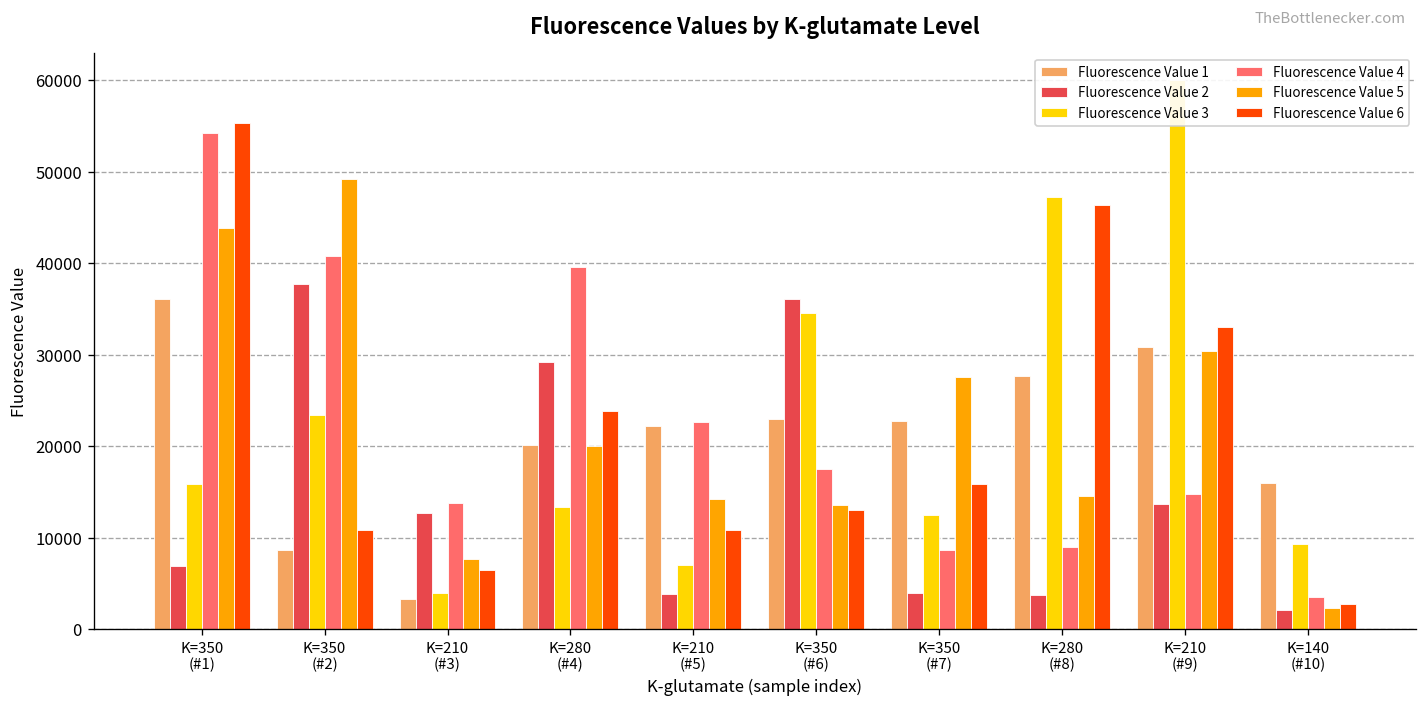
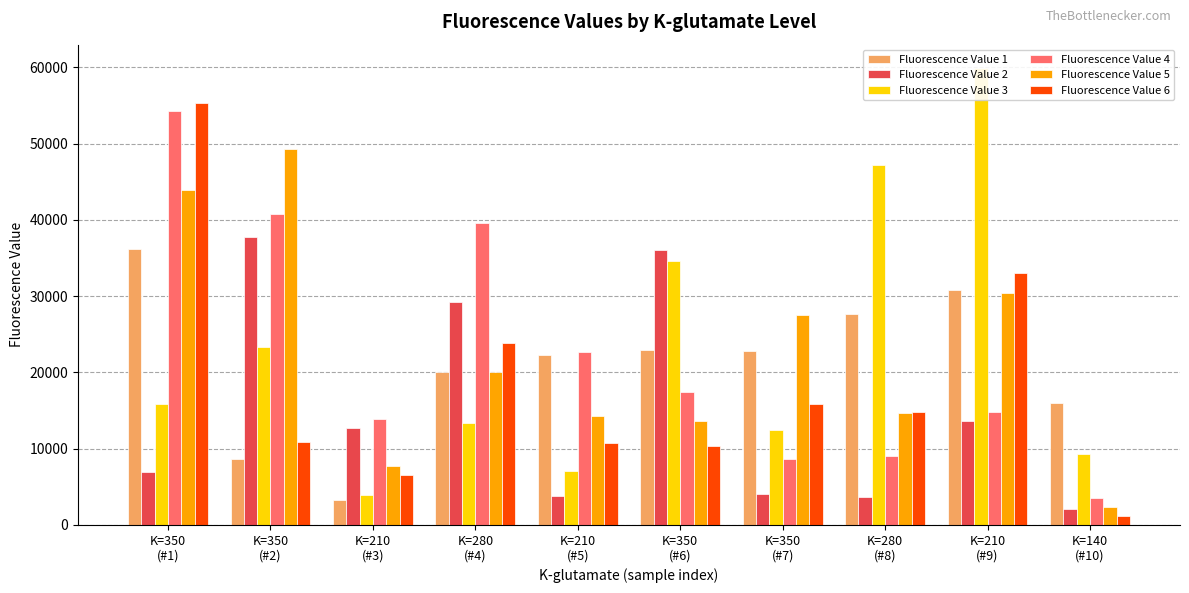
Fluorescence Value 6, K=350 (#6): 13000 -> 10000
Fluorescence Value 6, K=280 (#8): 46000 -> 15000
Fluorescence Value 6, K=140 (#10): 3000 -> 1000
